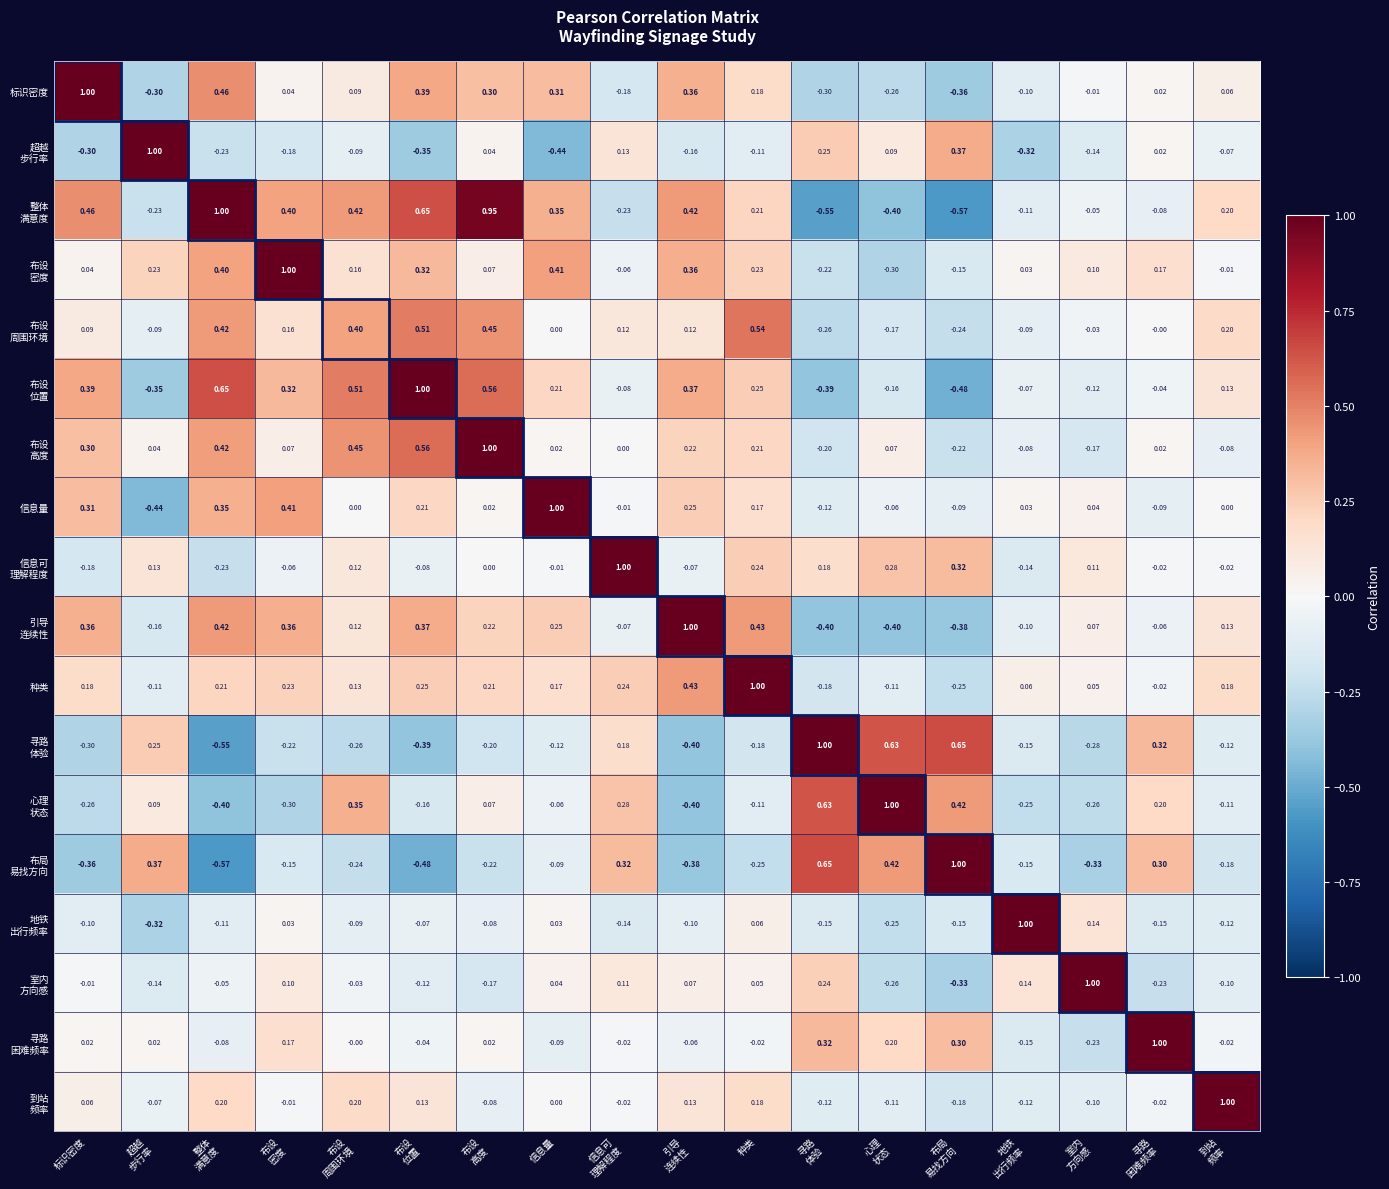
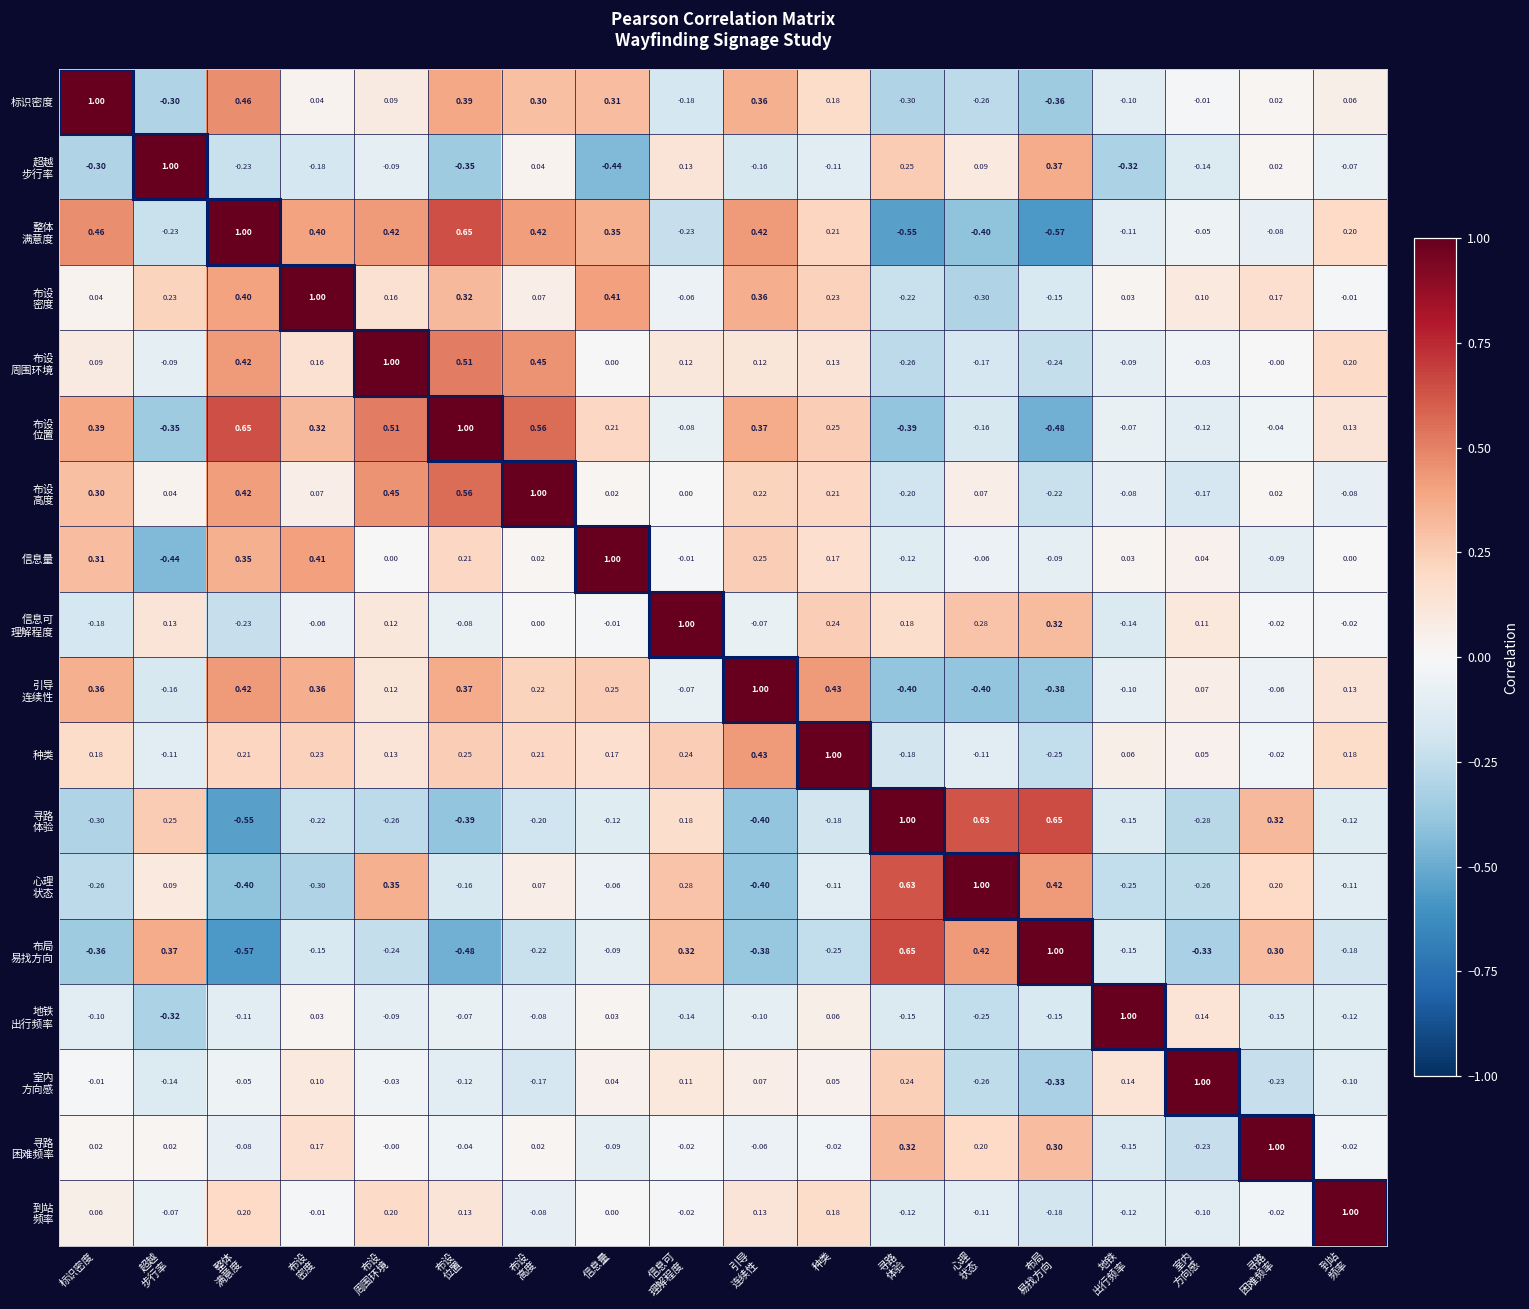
整体 满意度, 布设 高度: 0.95 -> 0.42
布设 周围环境, 布设 周围环境: 0.40 -> 1.00
布设 周围环境, 种类: 0.54 -> 0.13
